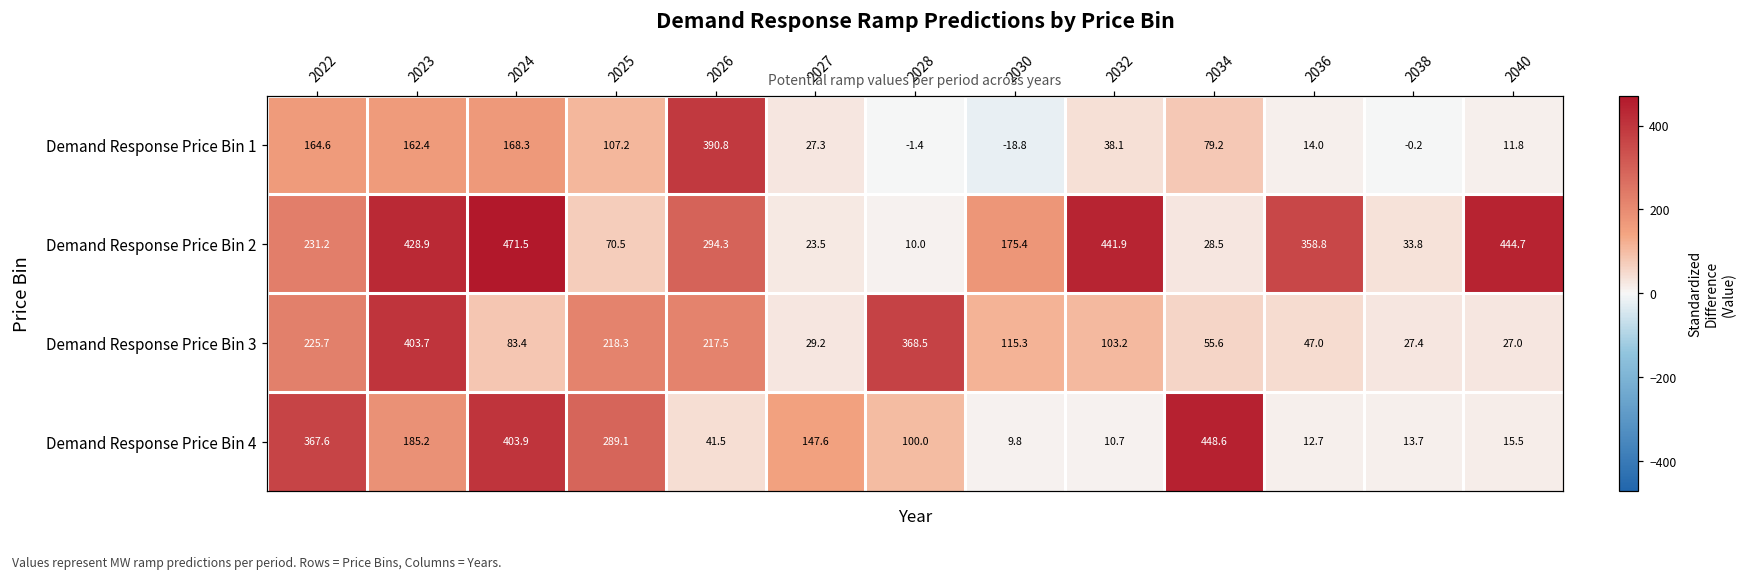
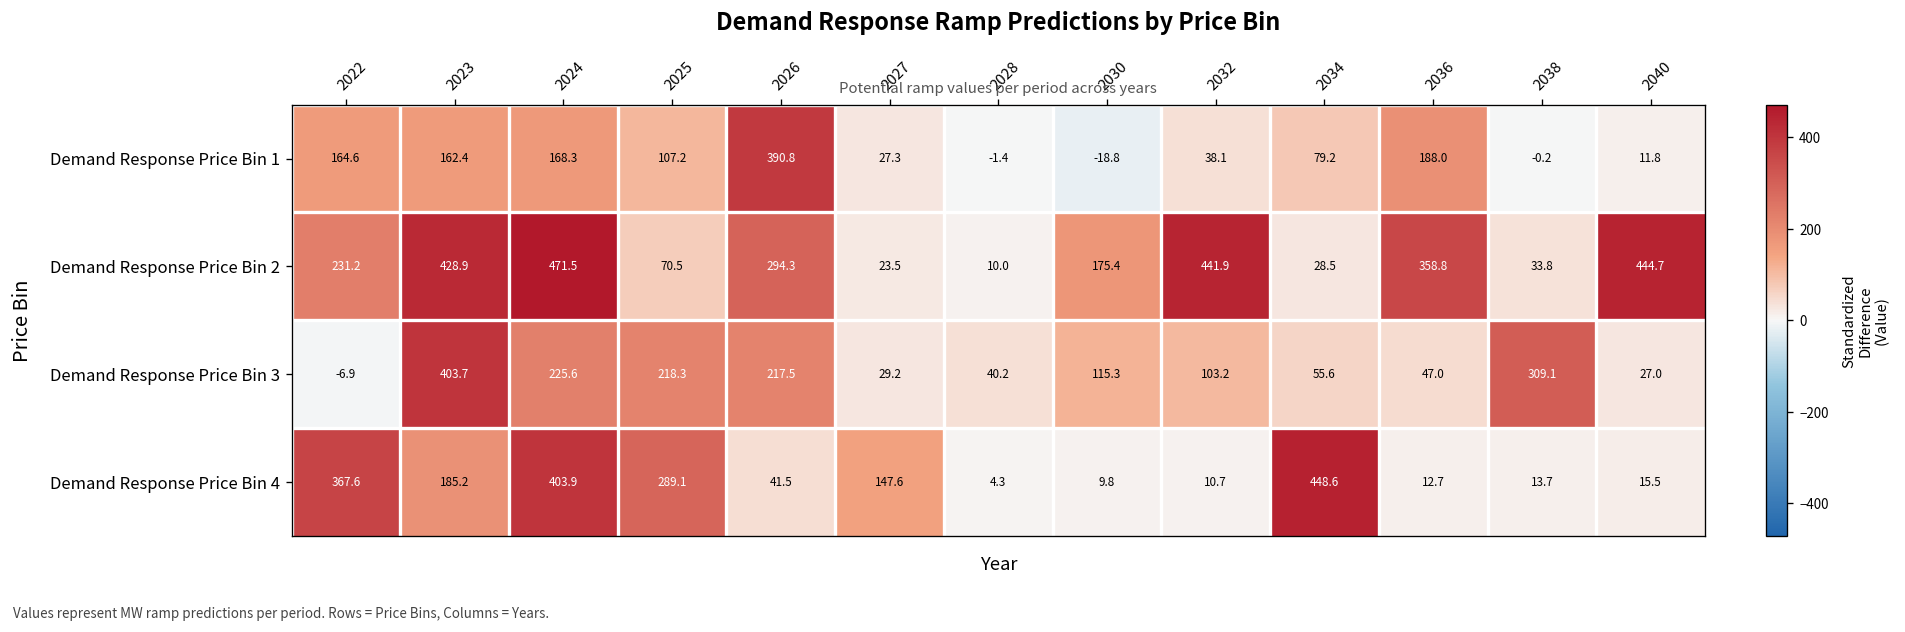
Demand Response Price Bin 1, 2036: 14.0 -> 188.0
Demand Response Price Bin 3, 2022: 225.7 -> -6.9
Demand Response Price Bin 3, 2024: 83.4 -> 225.6
Demand Response Price Bin 3, 2028: 368.5 -> 40.2
Demand Response Price Bin 3, 2038: 27.4 -> 309.1
Demand Response Price Bin 4, 2028: 100.0 -> 4.3
